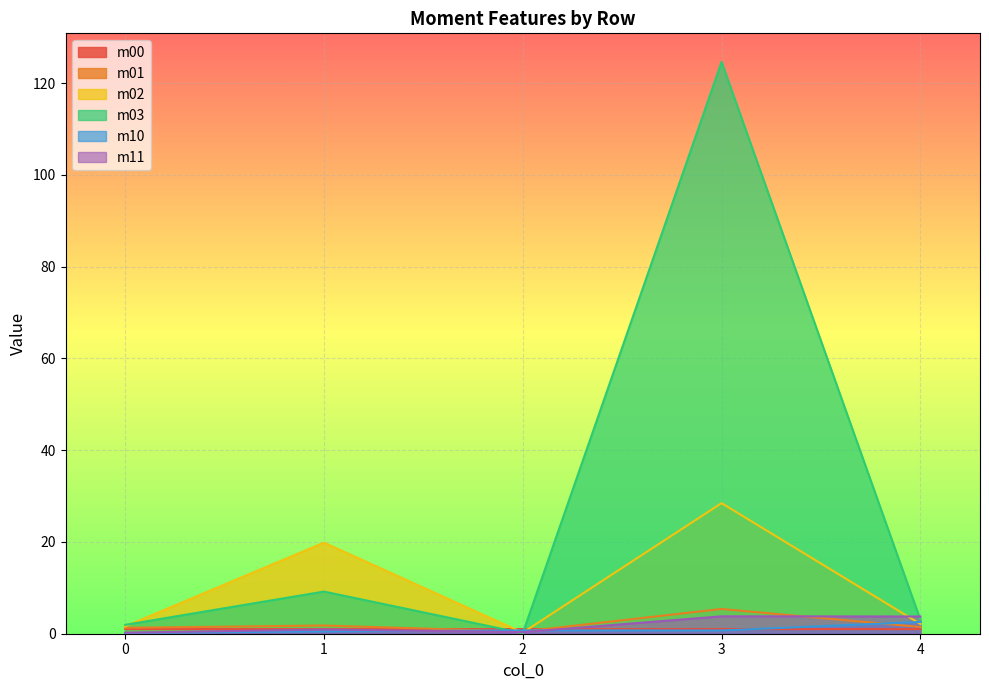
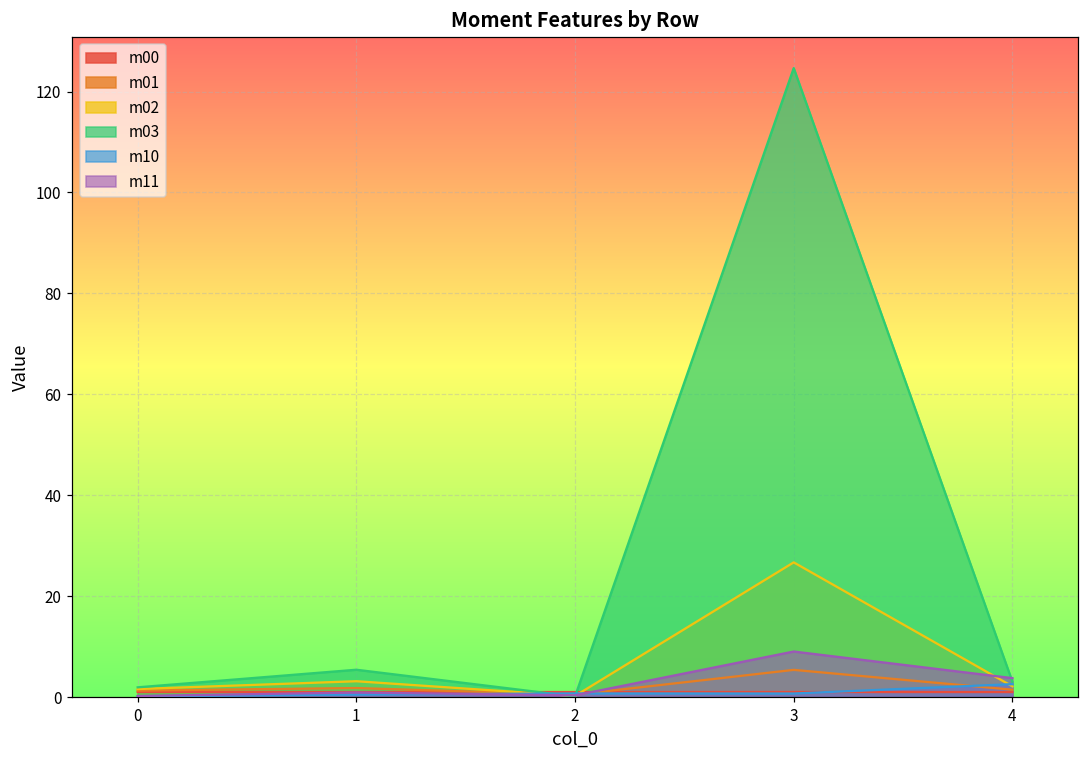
m02, 1: 20 -> 3
m03, 1: 9 -> 5
m02, 3: 28 -> 27
m11, 3: 4 -> 9
